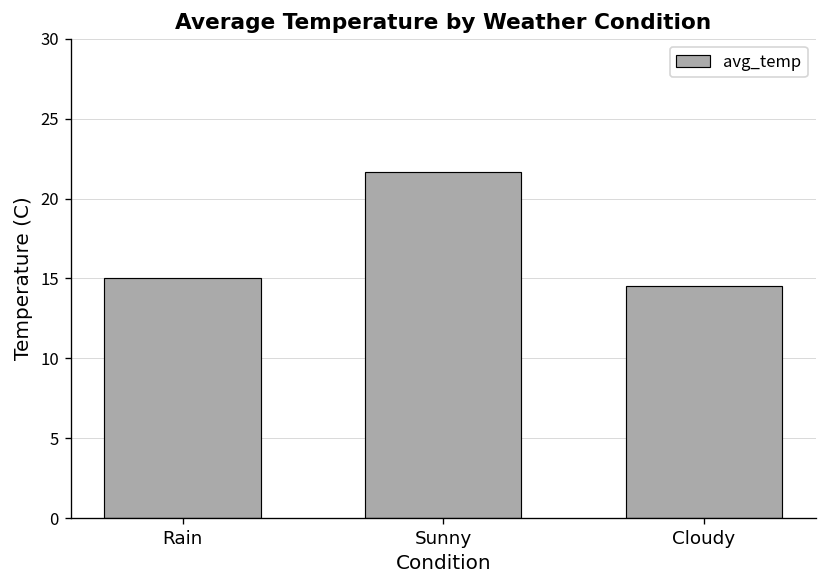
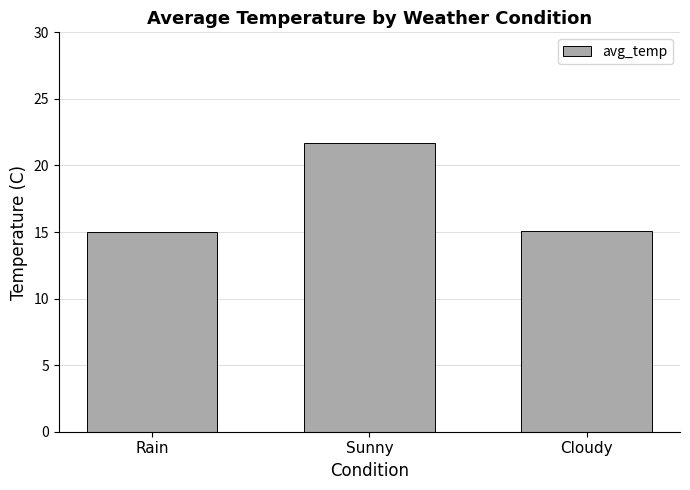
Cloudy: 14.5 -> 15.1
